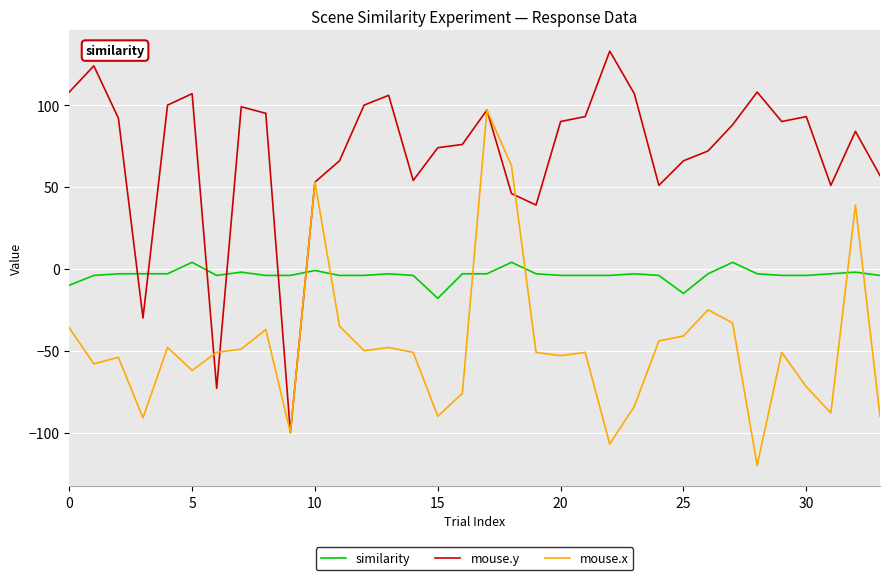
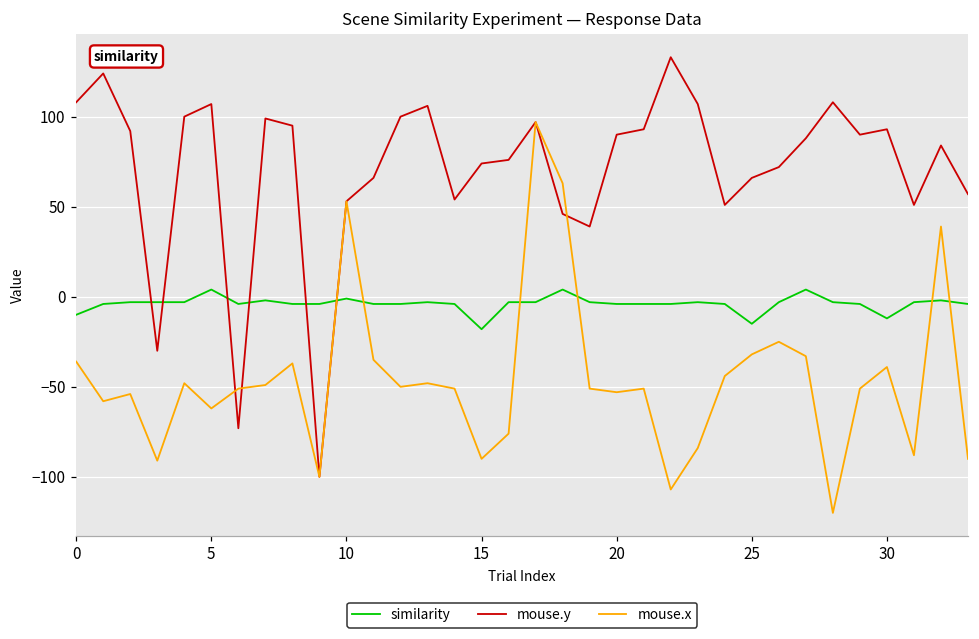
mouse.x, 25: -41 -> -32
similarity, 30: -4 -> -12
mouse.x, 30: -72 -> -39
